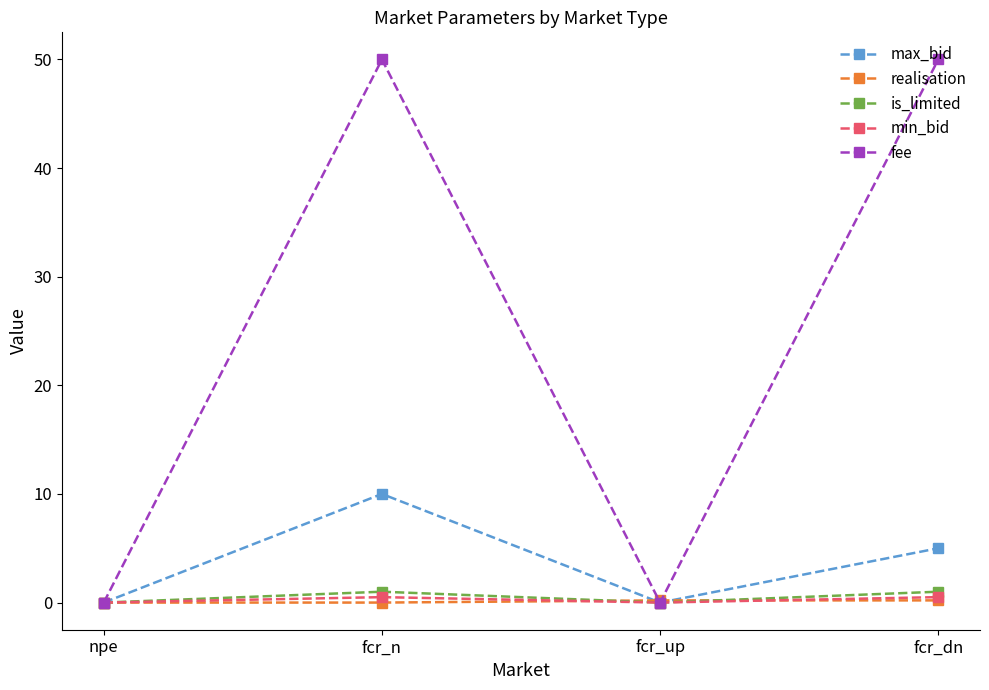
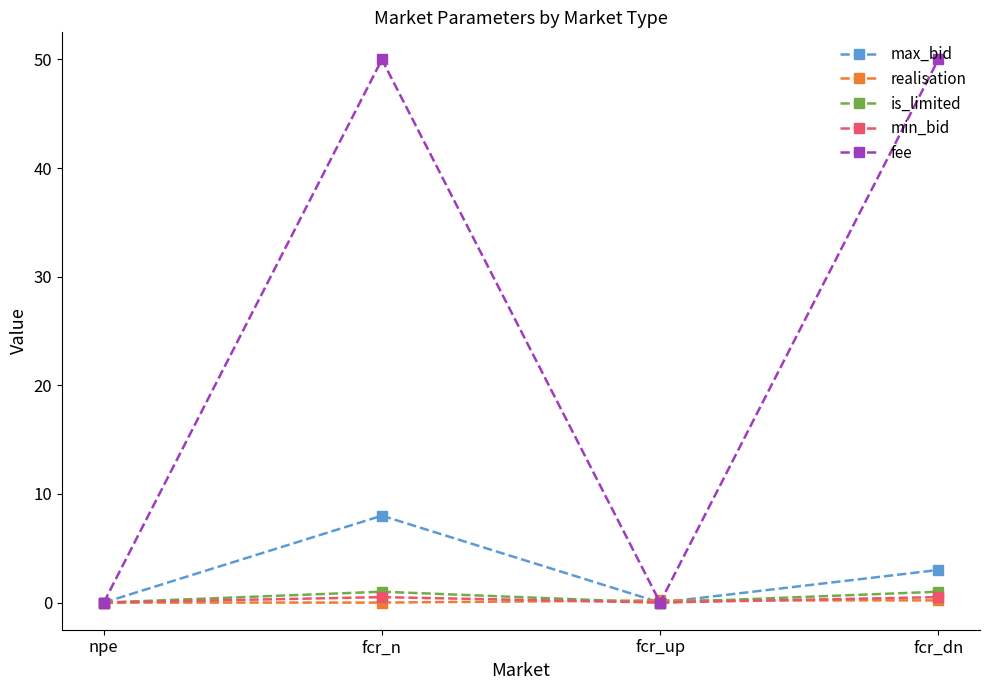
max_bid, fcr_n: 10 -> 8
max_bid, fcr_dn: 5 -> 3
